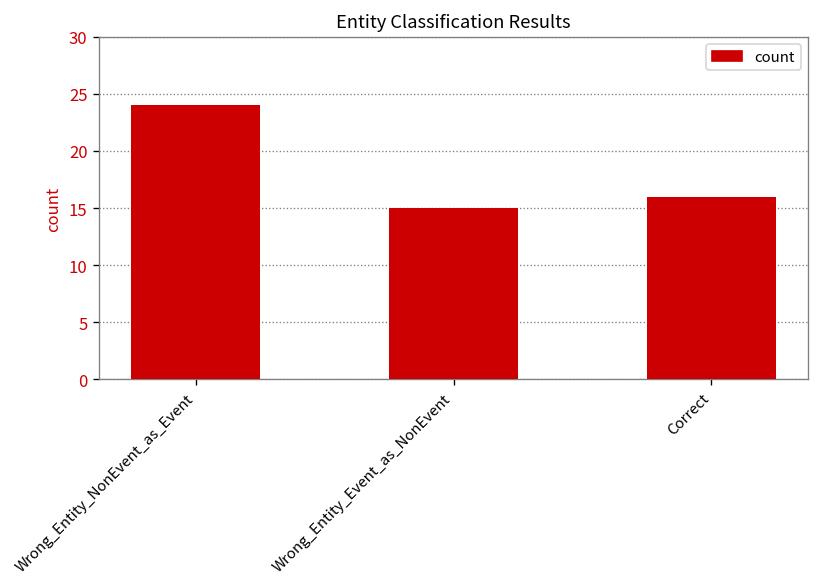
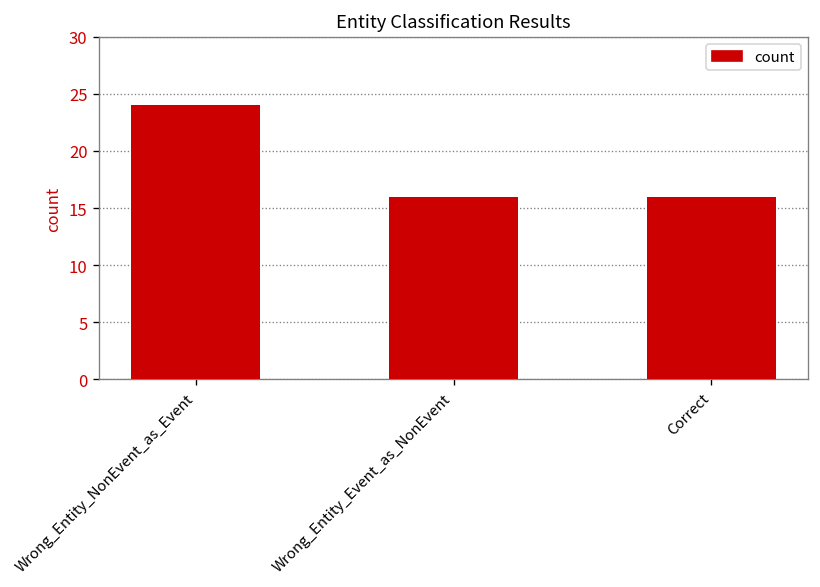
Wrong_Entity_Event_as_NonEvent: 15 -> 16
